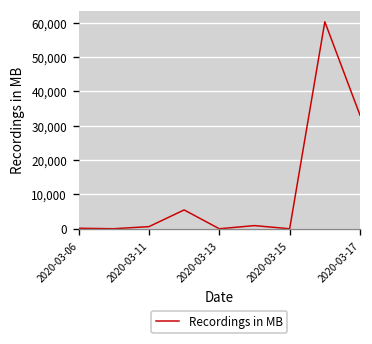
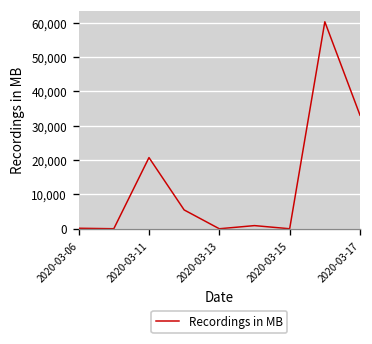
2020-03-11: 1,000 -> 21,000
